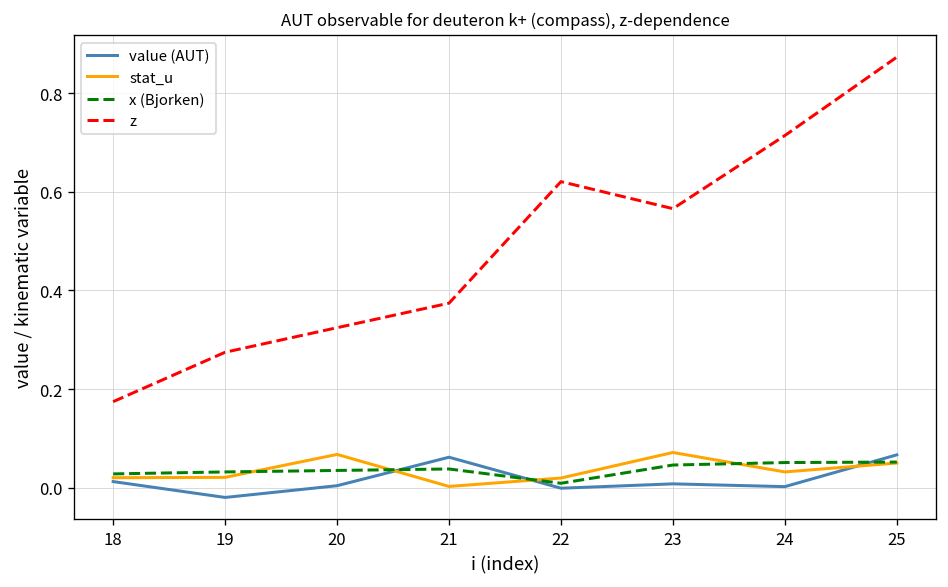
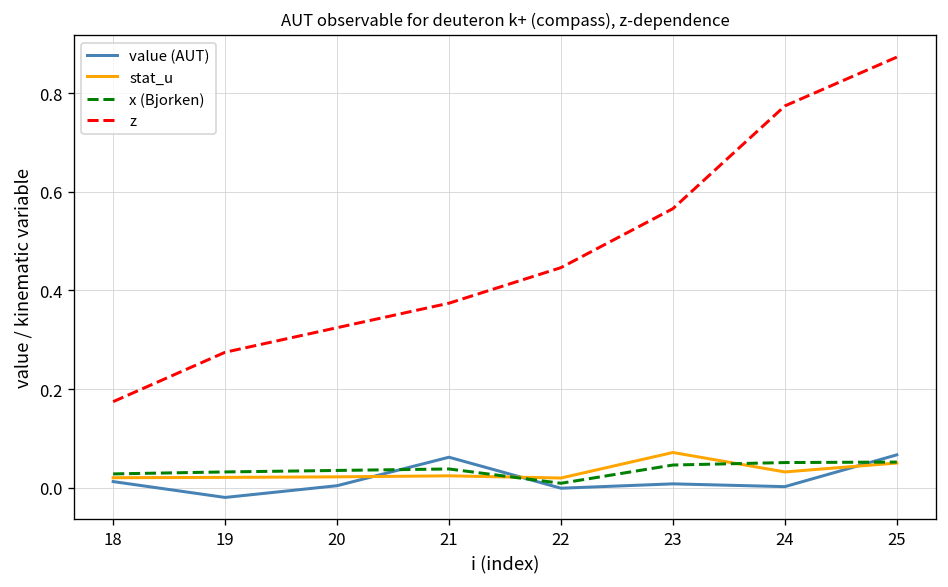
stat_u, 20: 0.07 -> 0.02
stat_u, 21: 0.00 -> 0.02
z, 22: 0.62 -> 0.45
z, 24: 0.71 -> 0.77
